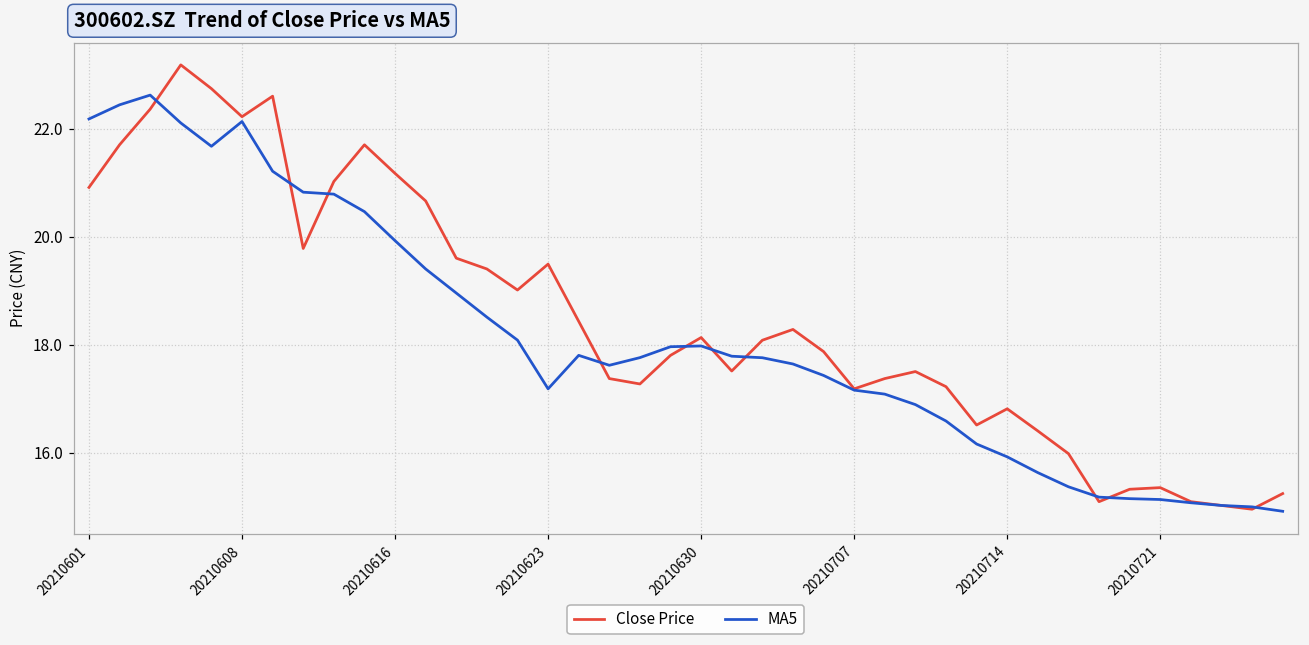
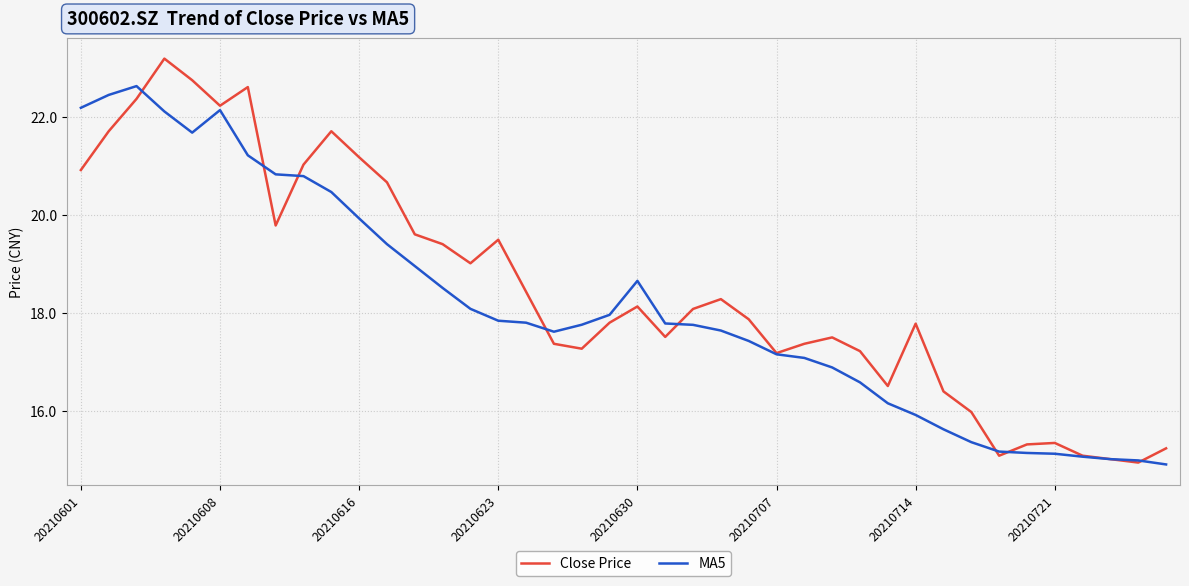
MA5, 20210623: 17.2 -> 17.8
MA5, 20210630: 18.0 -> 18.7
Close Price, 20210714: 16.8 -> 17.8
